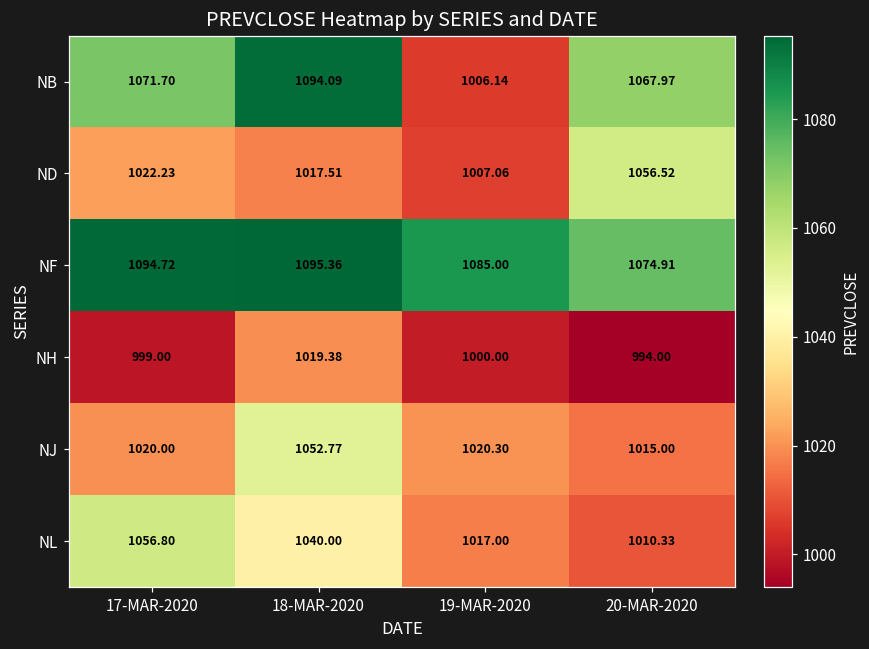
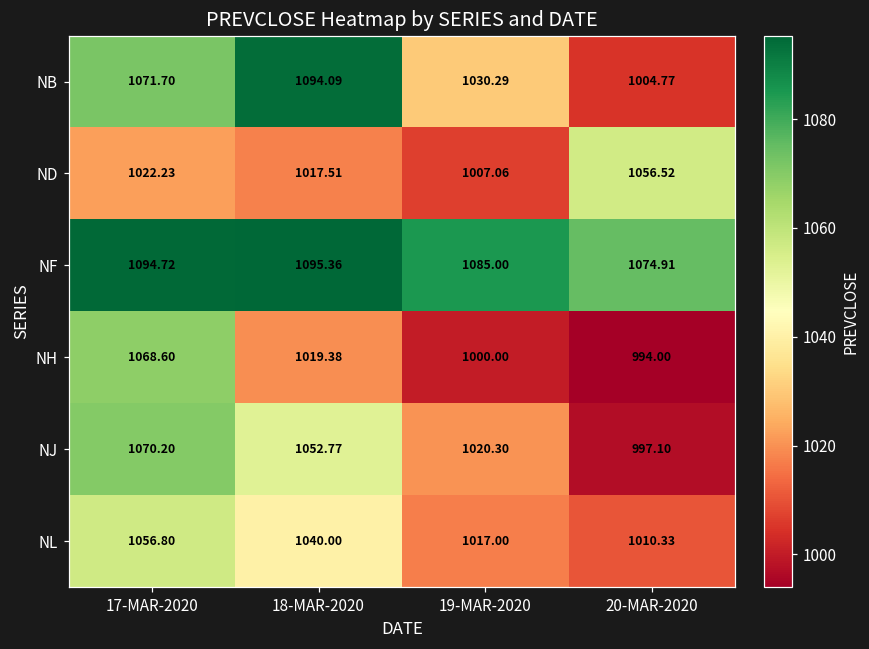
NB, 19-MAR-2020: 1006.14 -> 1030.29
NB, 20-MAR-2020: 1067.97 -> 1004.77
NH, 17-MAR-2020: 999.00 -> 1068.60
NJ, 17-MAR-2020: 1020.00 -> 1070.20
NJ, 20-MAR-2020: 1015.00 -> 997.10
